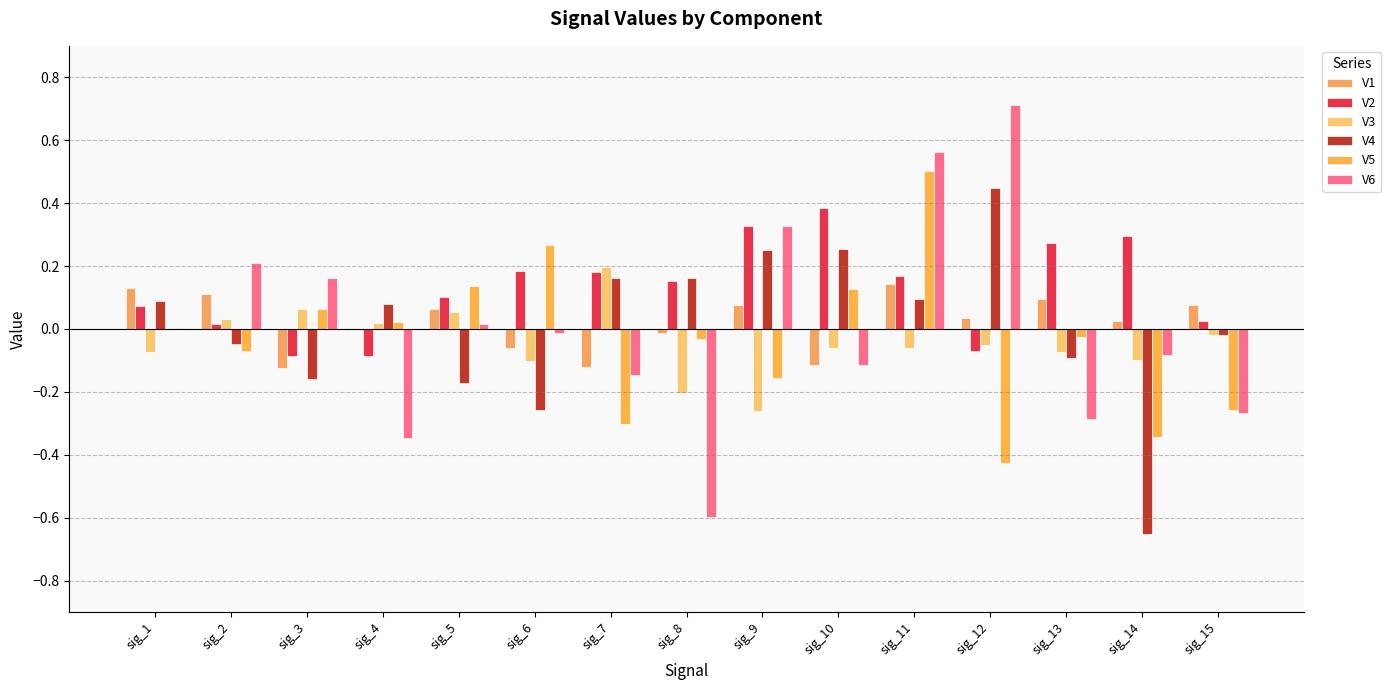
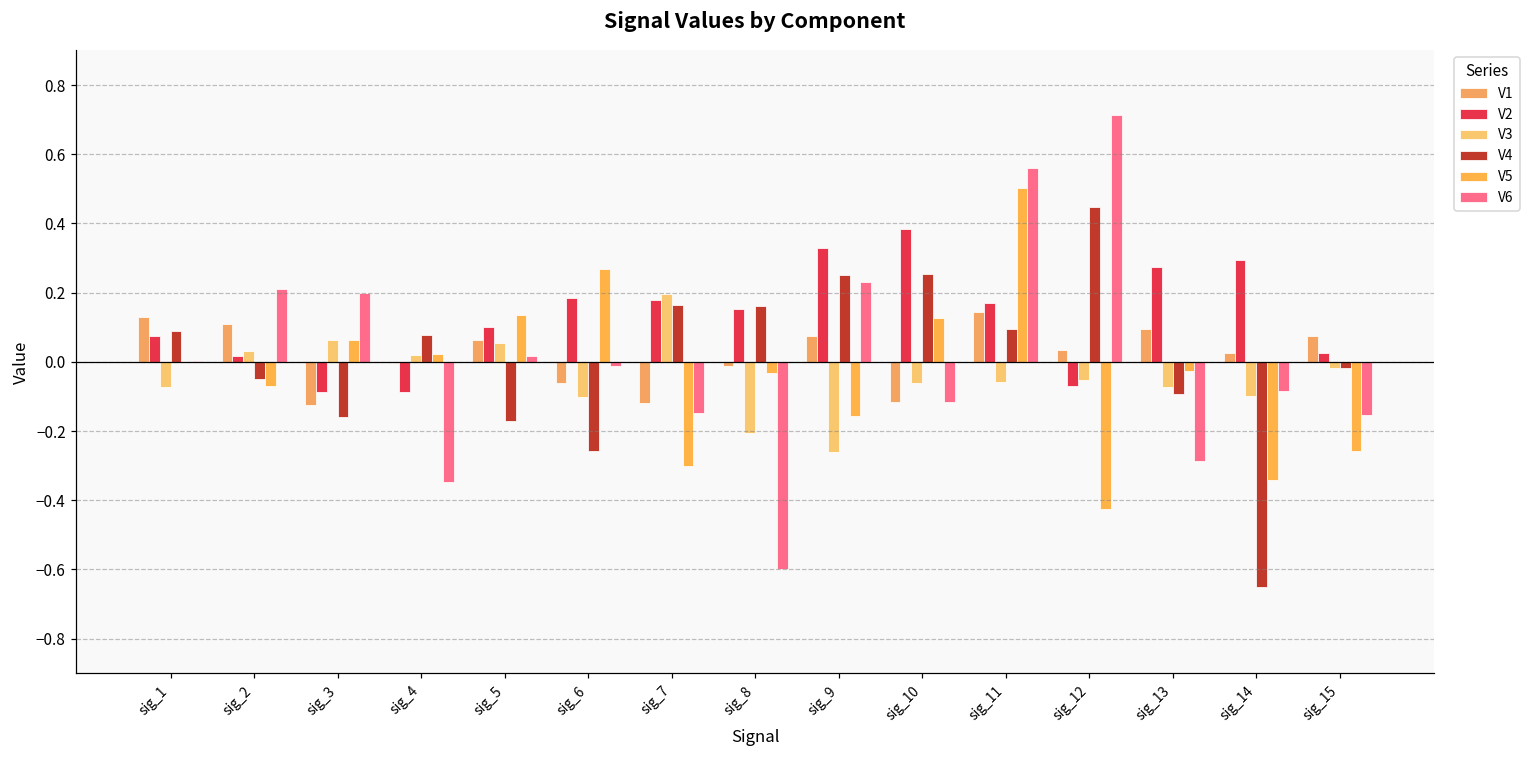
V6, sig_3: 0.16 -> 0.20
V6, sig_9: 0.33 -> 0.23
V6, sig_15: -0.27 -> -0.15
